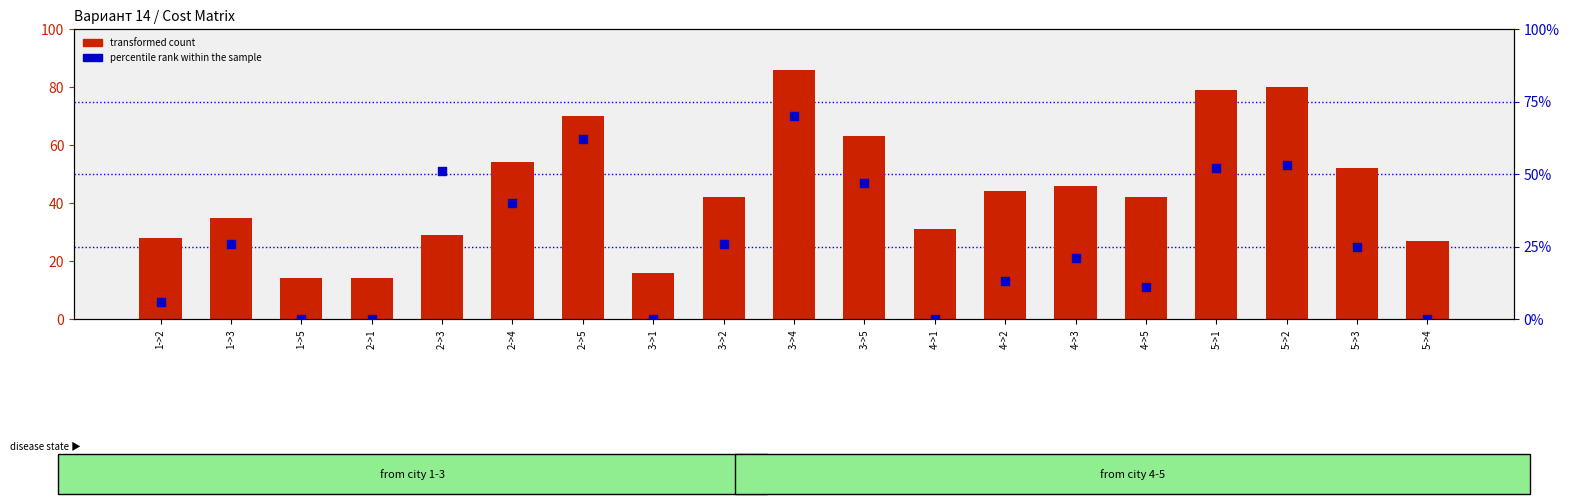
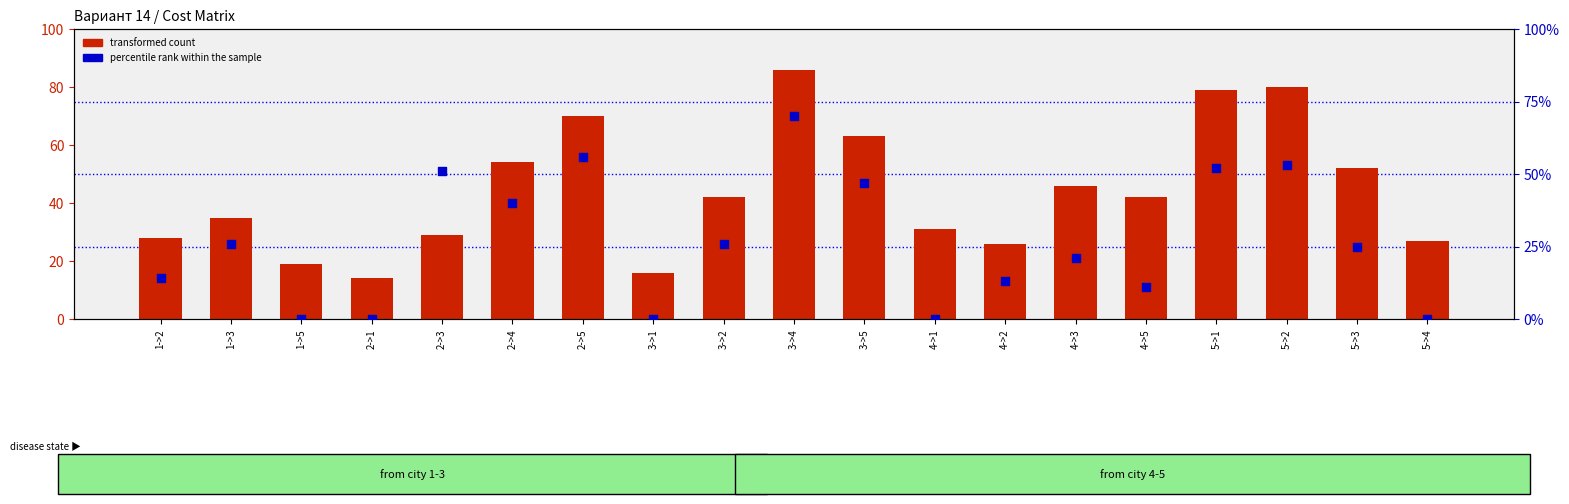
transformed count, 1->5: 14 -> 19
transformed count, 4->2: 44 -> 26
percentile rank within the sample, 1->2: 6% -> 14%
percentile rank within the sample, 2->5: 62% -> 56%
